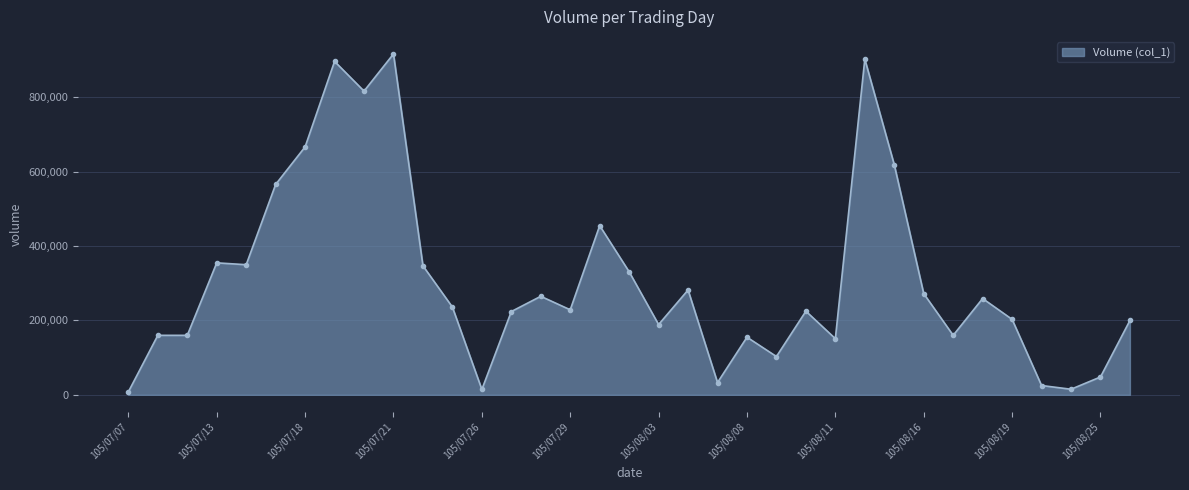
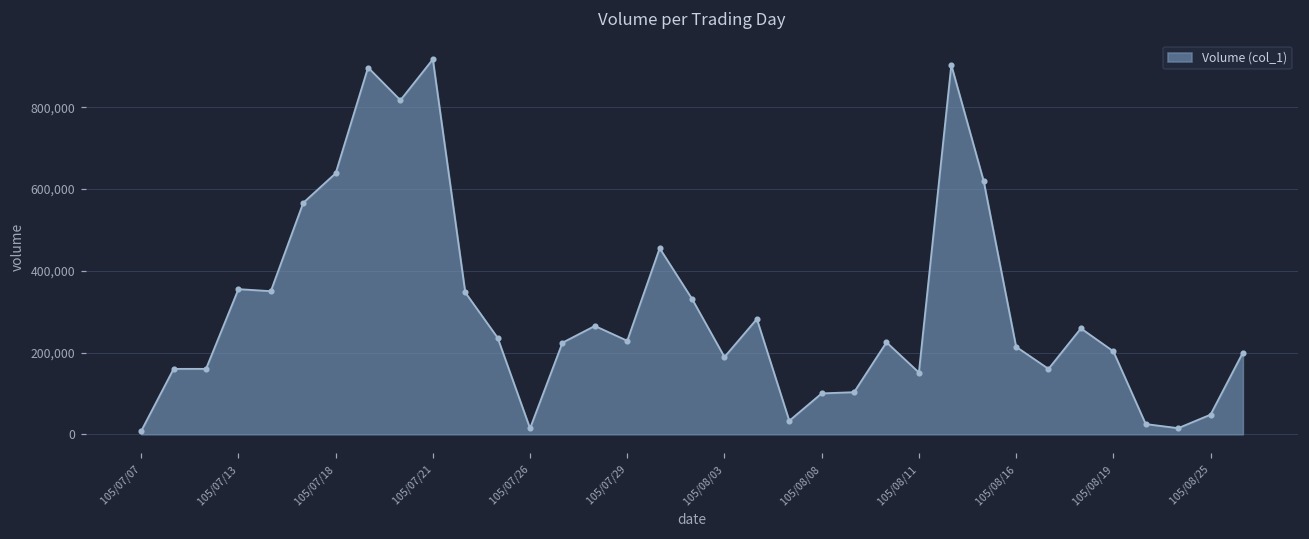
105/07/18: 670,000 -> 640,000
105/08/08: 160,000 -> 100,000
105/08/16: 270,000 -> 210,000
